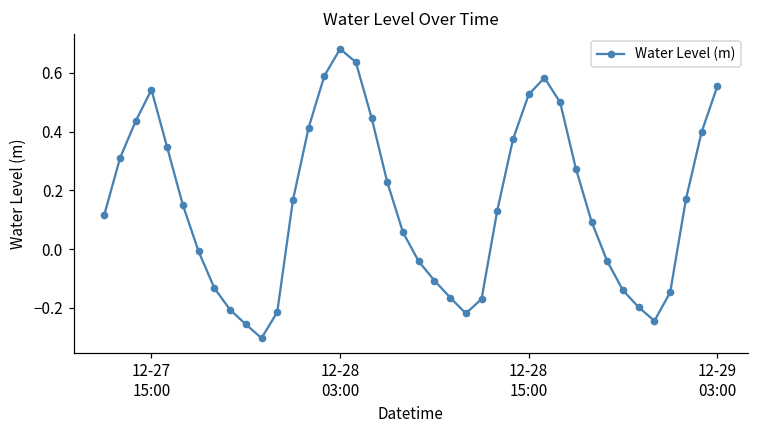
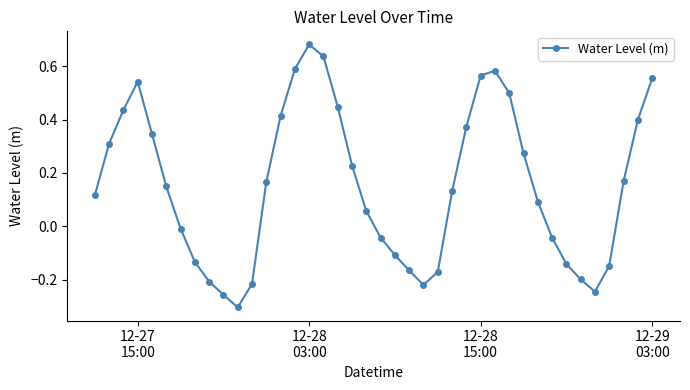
12-28 15:00: 0.53 -> 0.56
